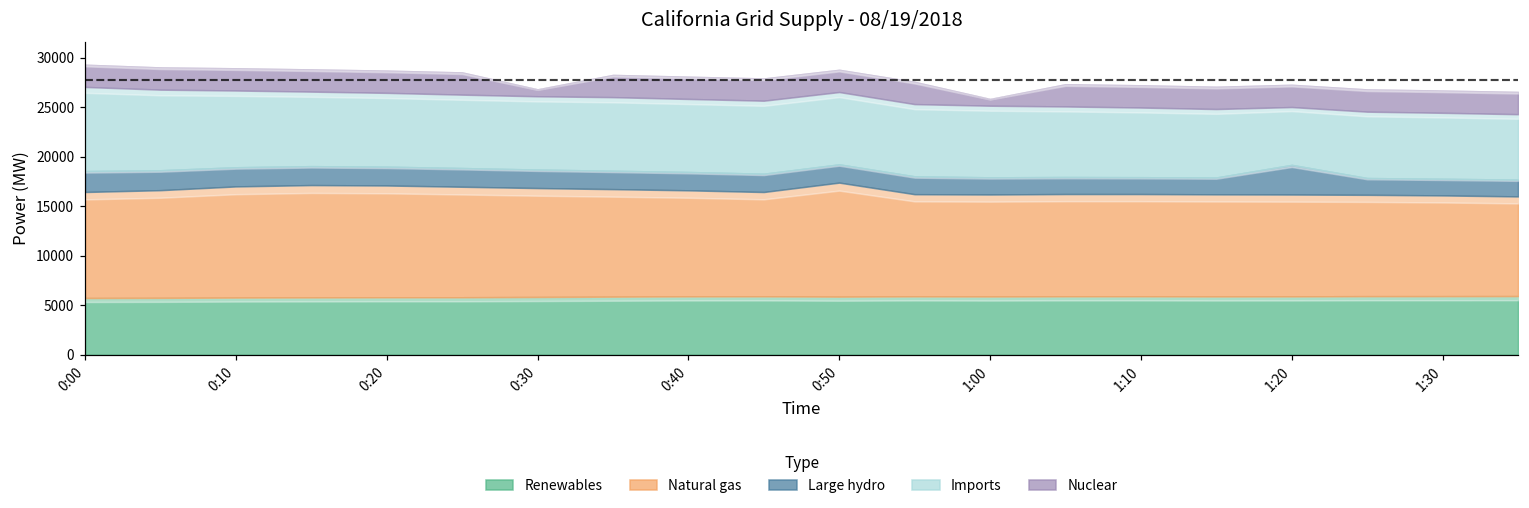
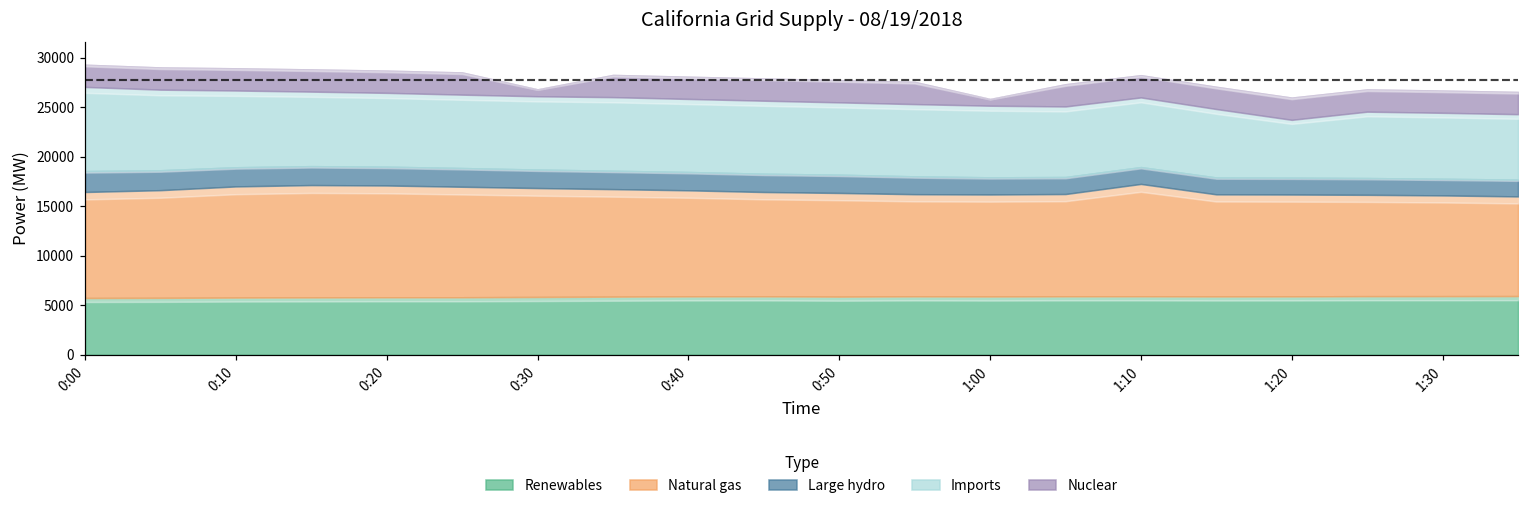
Natural gas, 0:50: 12000 -> 10000
Natural gas, 1:10: 10000 -> 11000
Large hydro, 1:20: 3000 -> 2000
